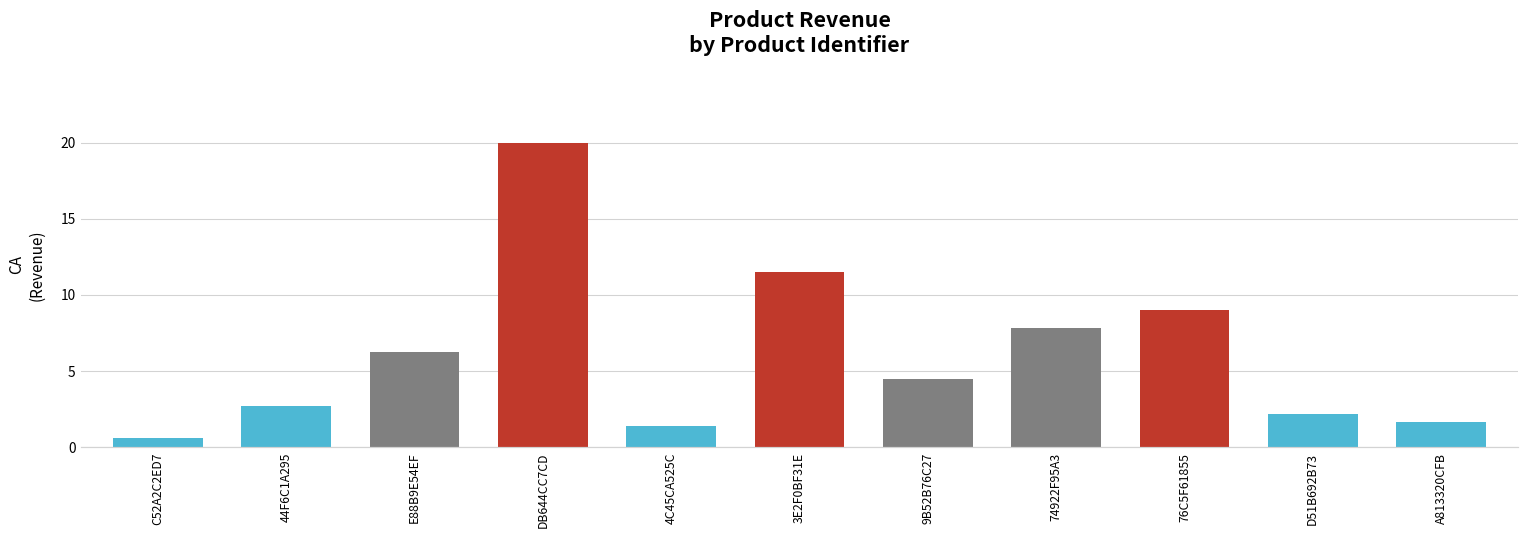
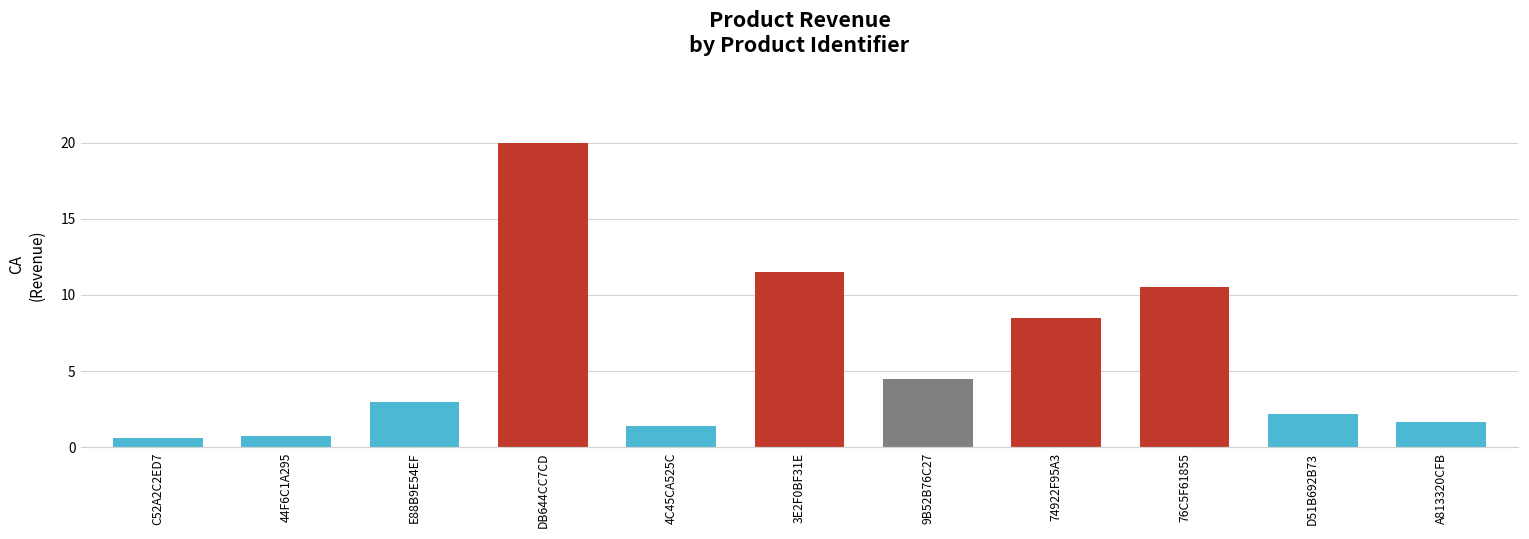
44F6C1A295: 2.7 -> 0.7
E88B9E54EF: 6.2 -> 3.0
74922F95A3: 7.8 -> 8.5
76C5F61855: 9.0 -> 10.5
